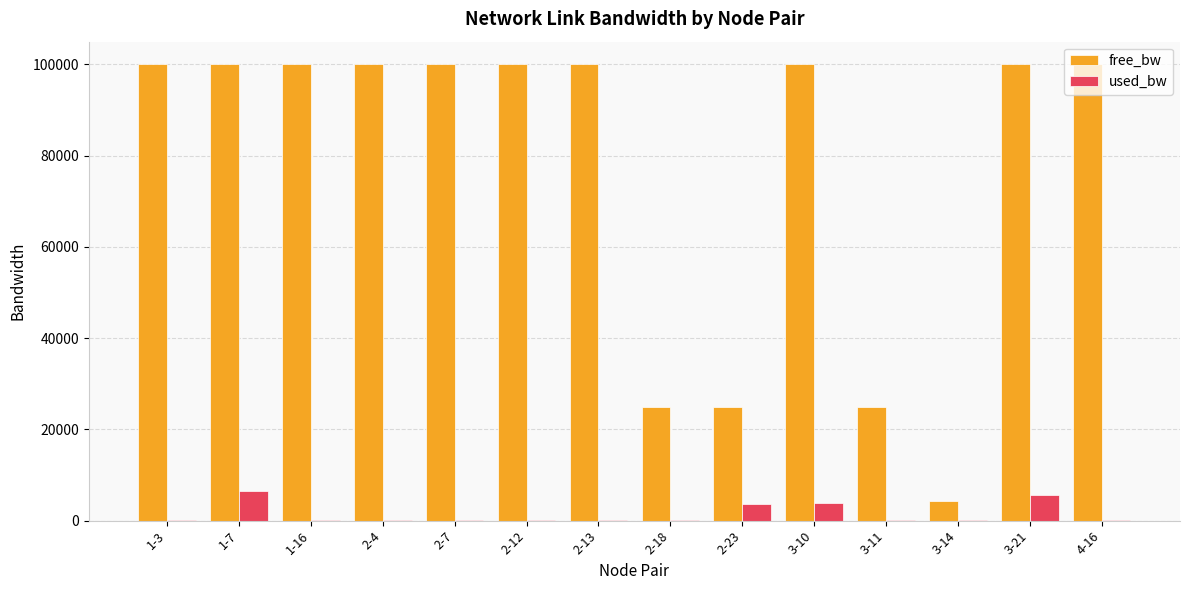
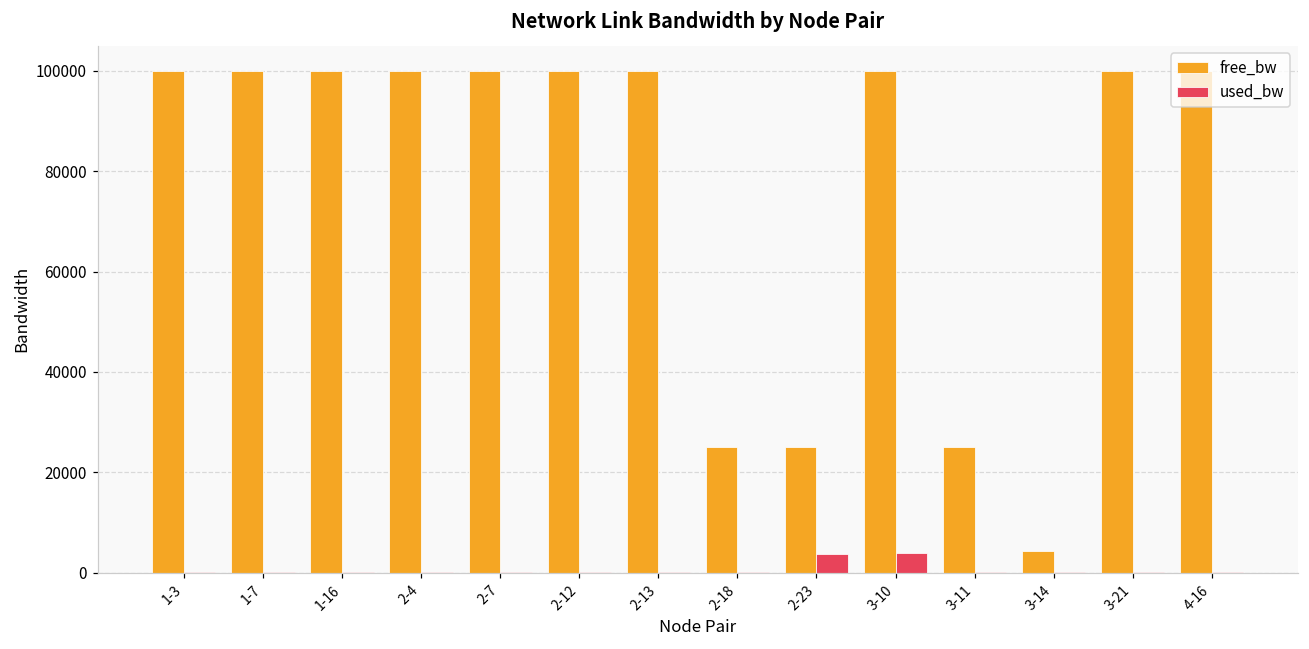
used_bw, 1-7: 6000 -> 0
used_bw, 3-21: 6000 -> 0
